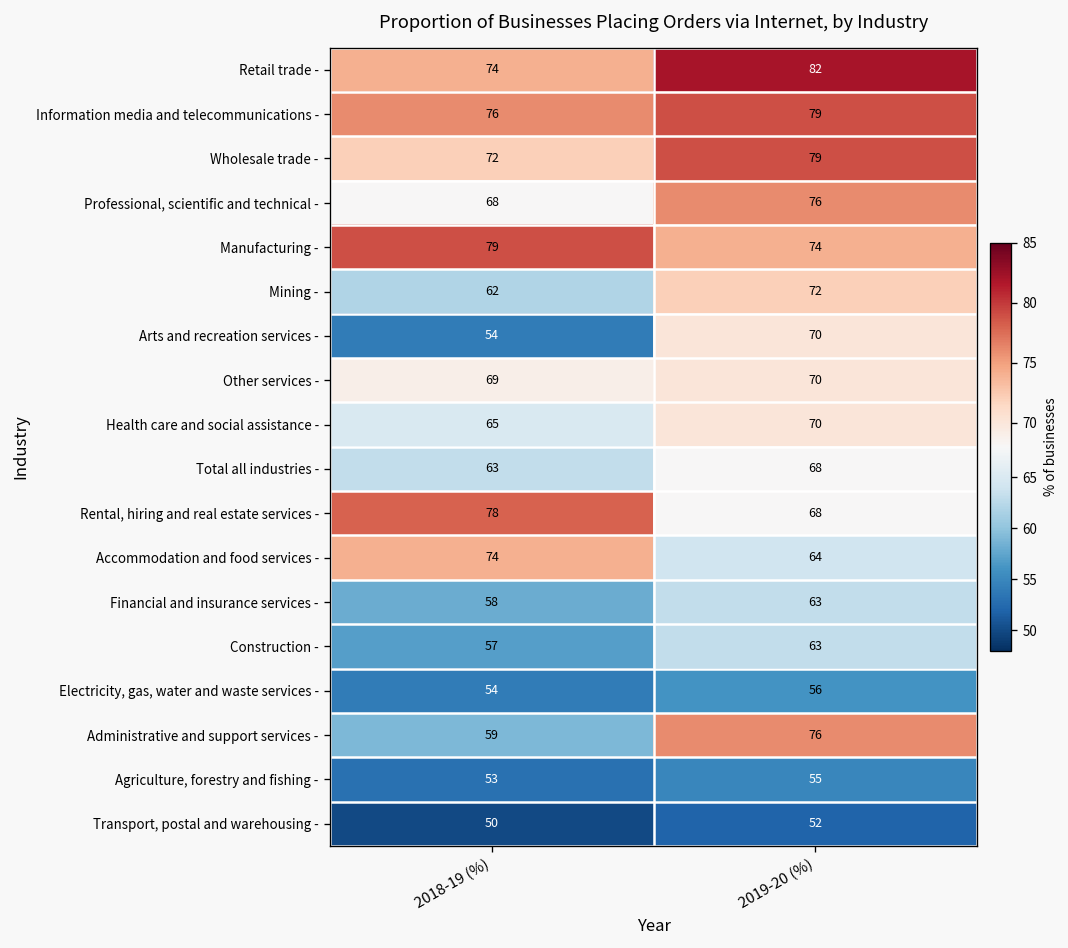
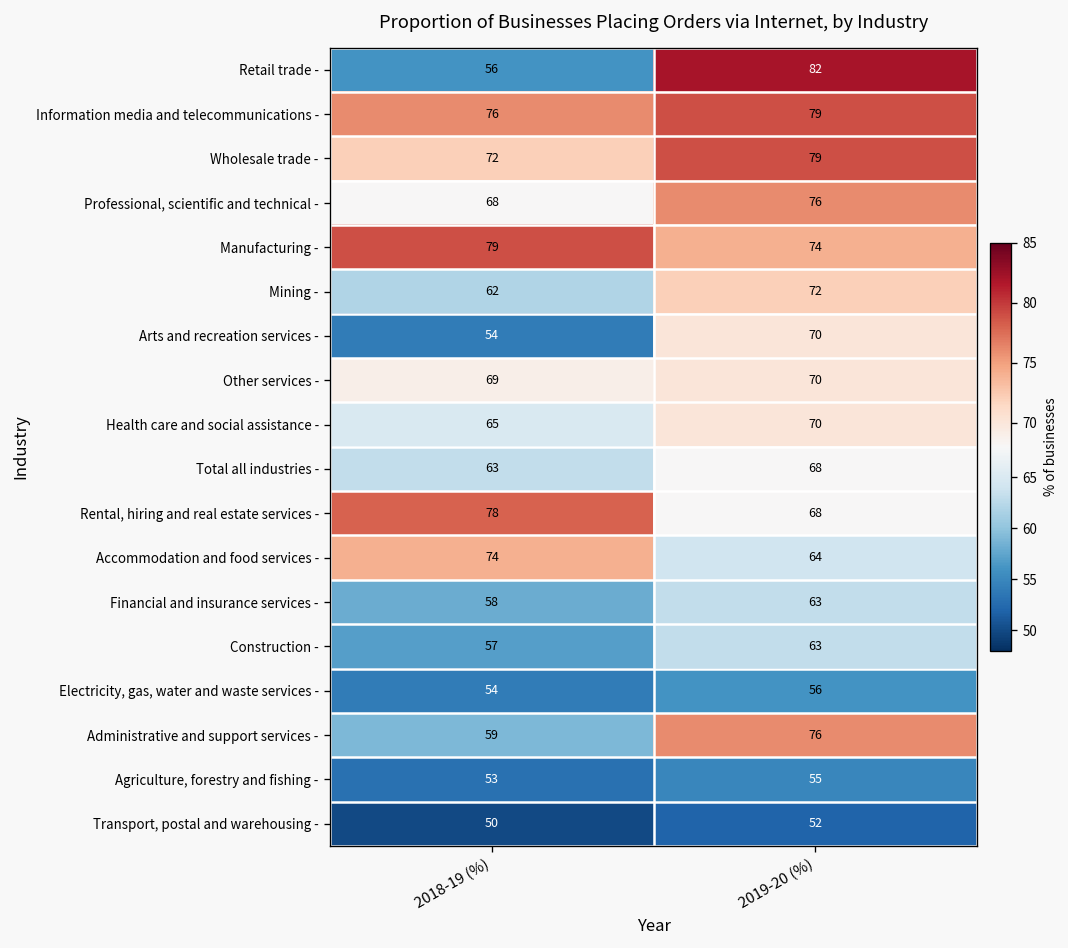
Retail trade -, 2018-19 (%): 74 -> 56
